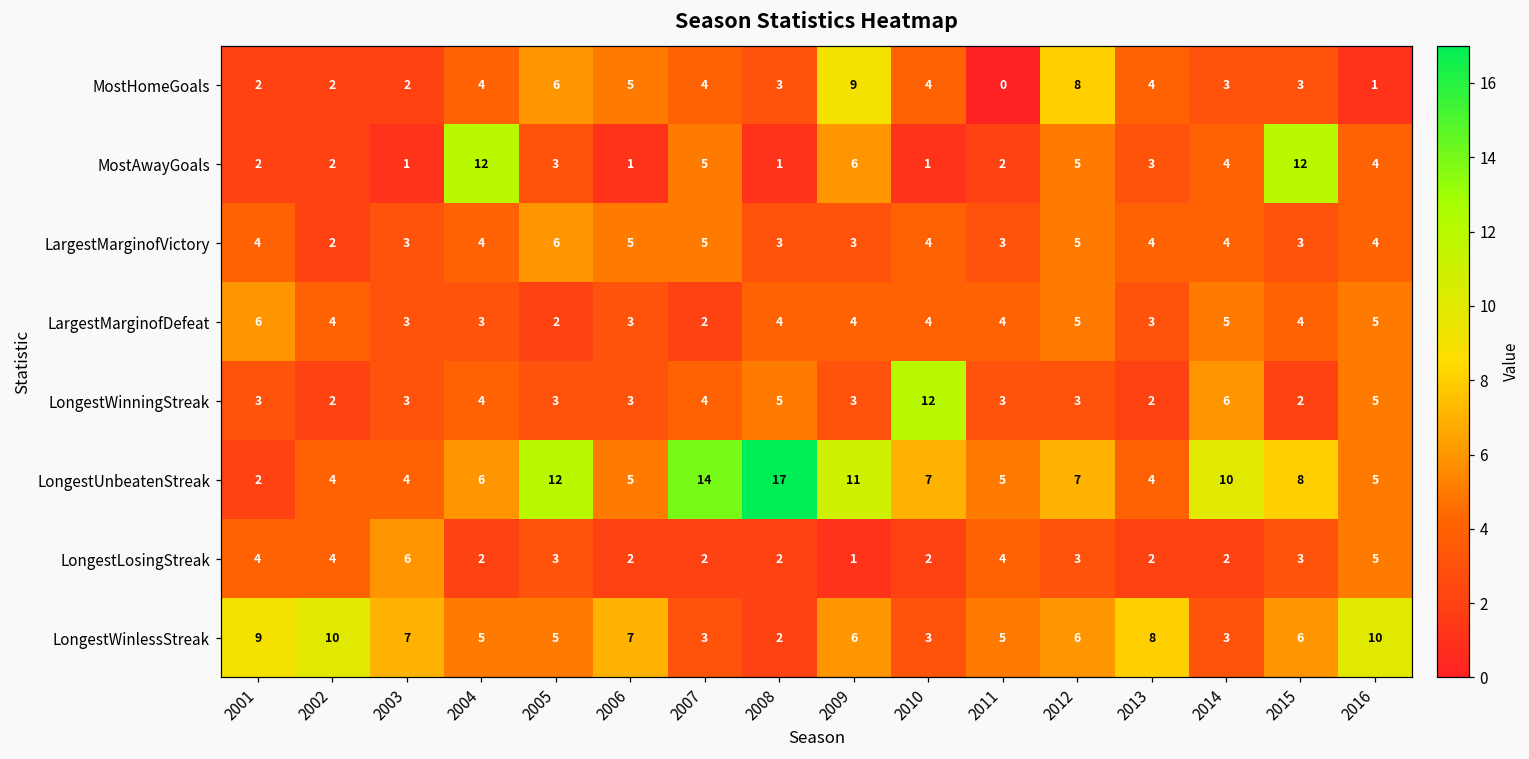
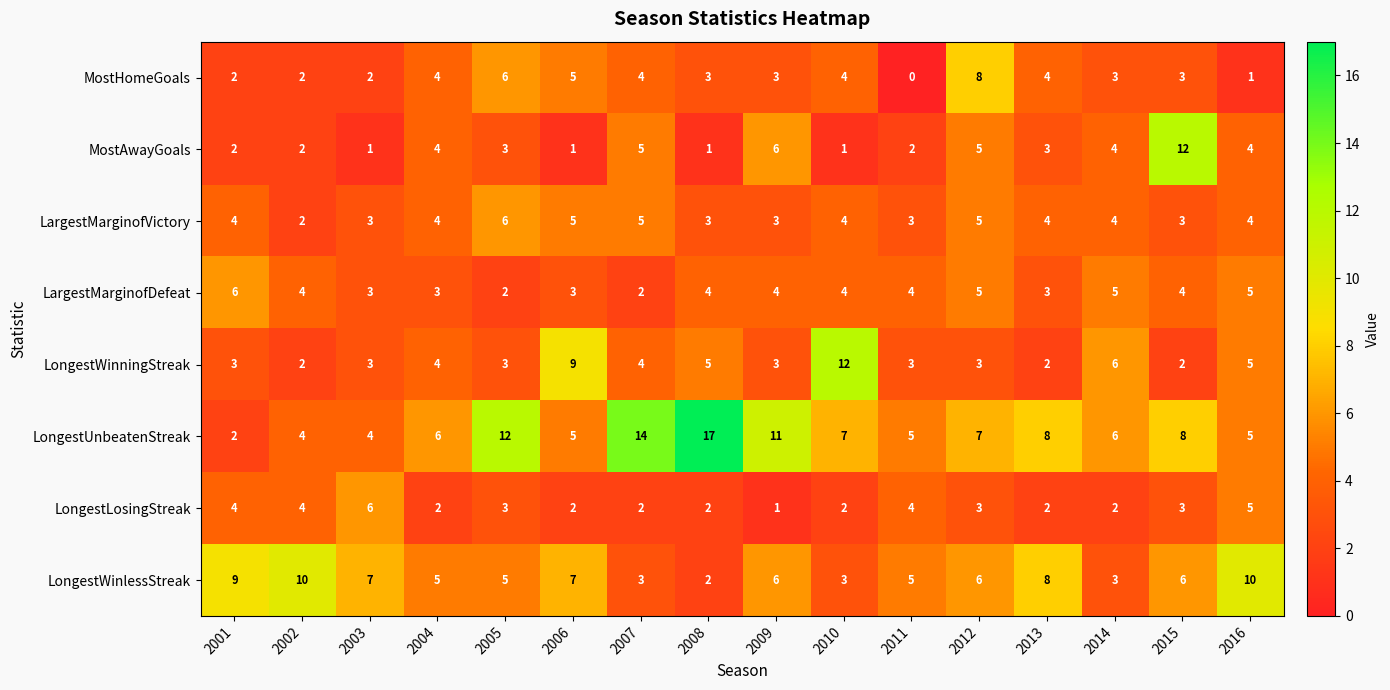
MostHomeGoals, 2009: 9 -> 3
MostAwayGoals, 2004: 12 -> 4
LongestWinningStreak, 2006: 3 -> 9
LongestUnbeatenStreak, 2013: 4 -> 8
LongestUnbeatenStreak, 2014: 10 -> 6
